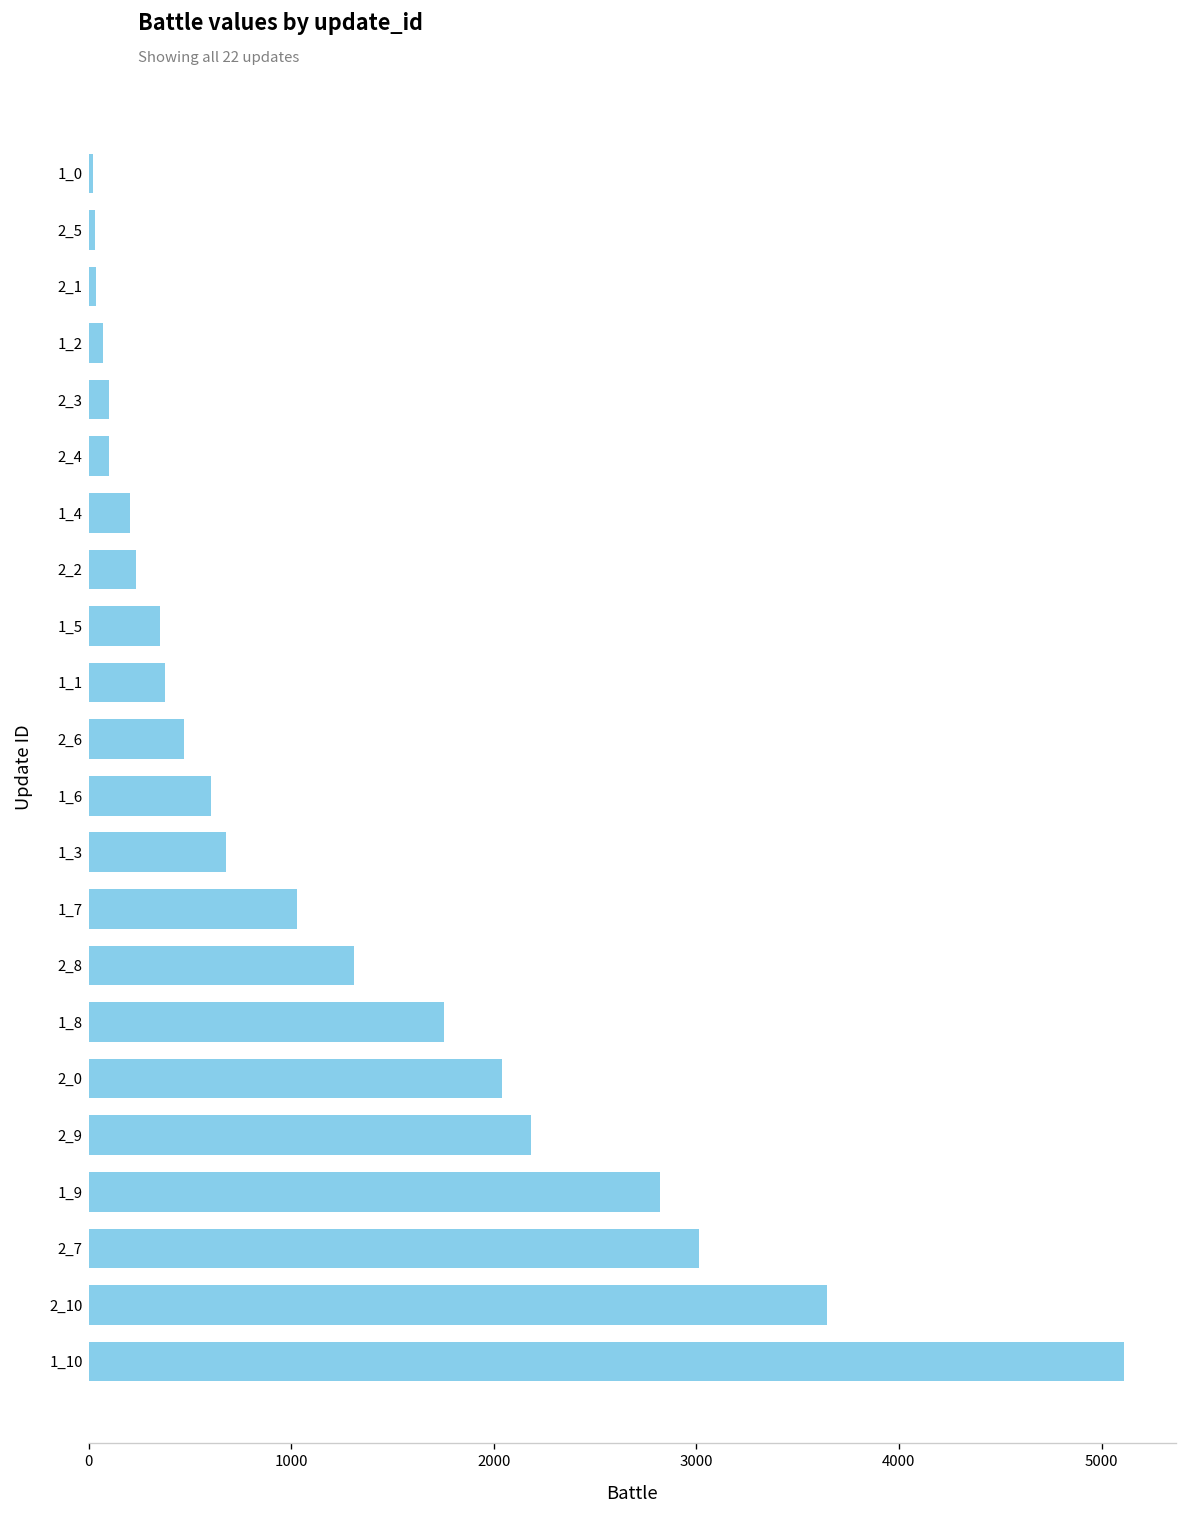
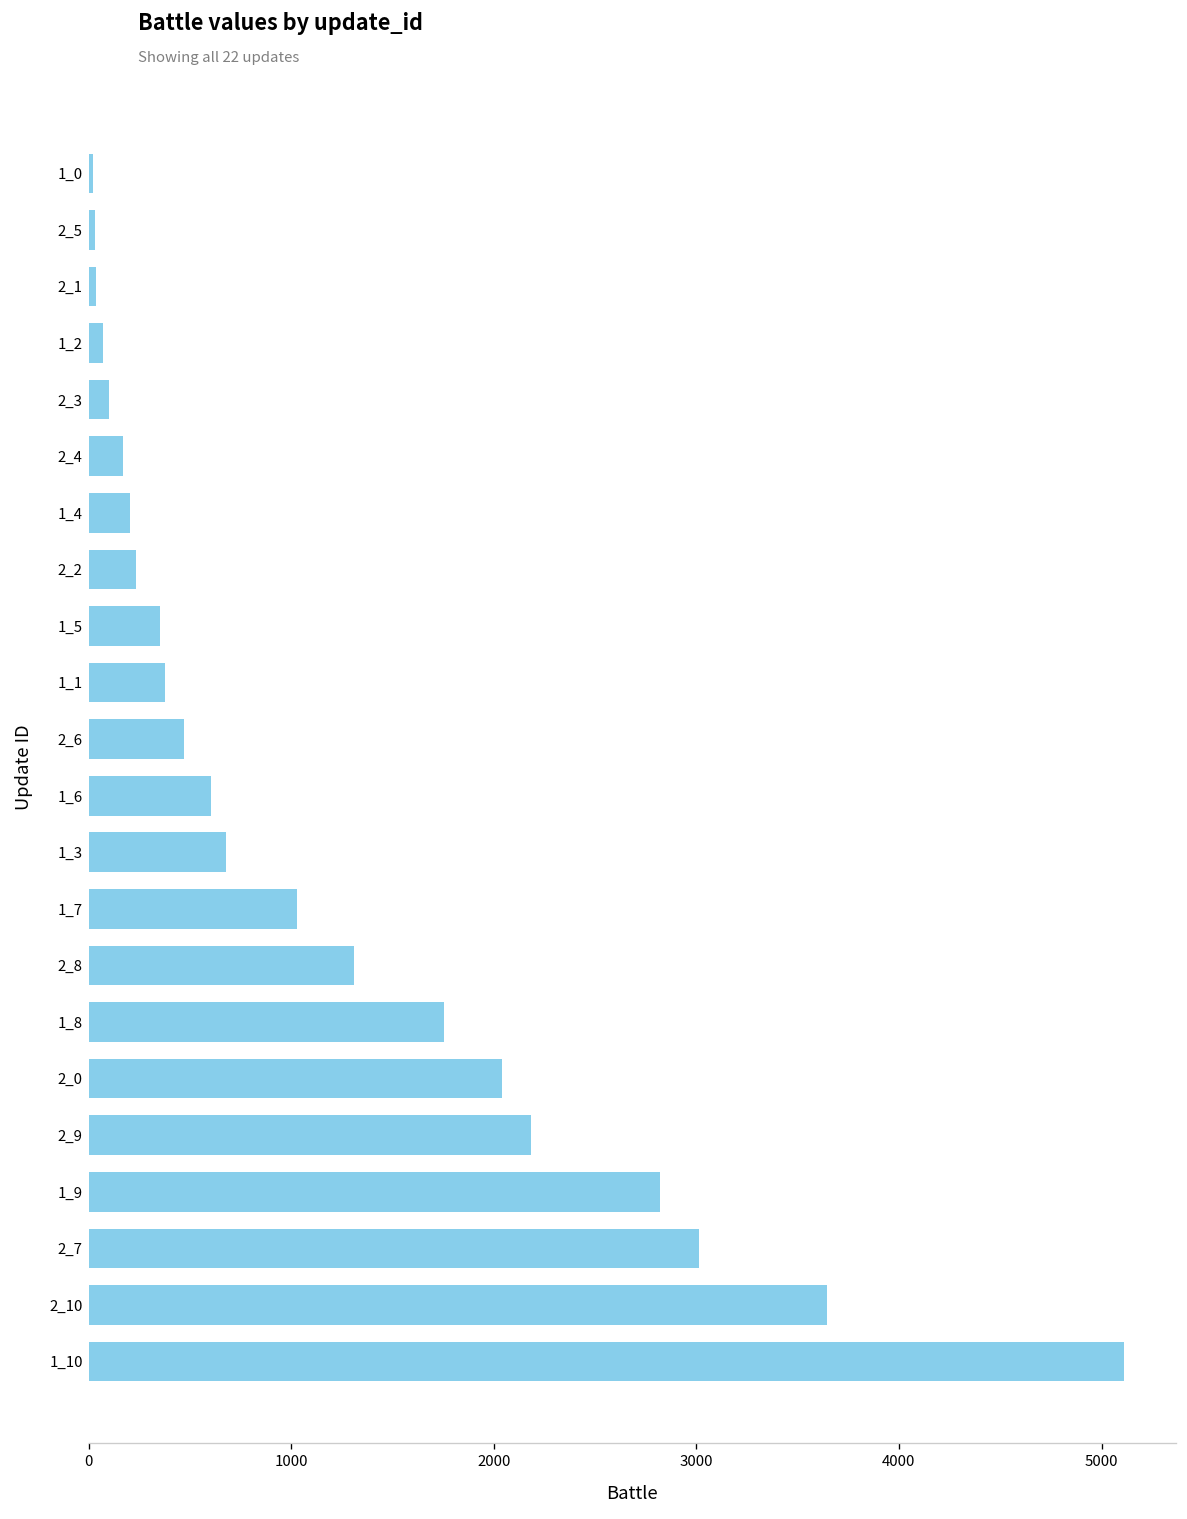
2_4: 100 -> 170
